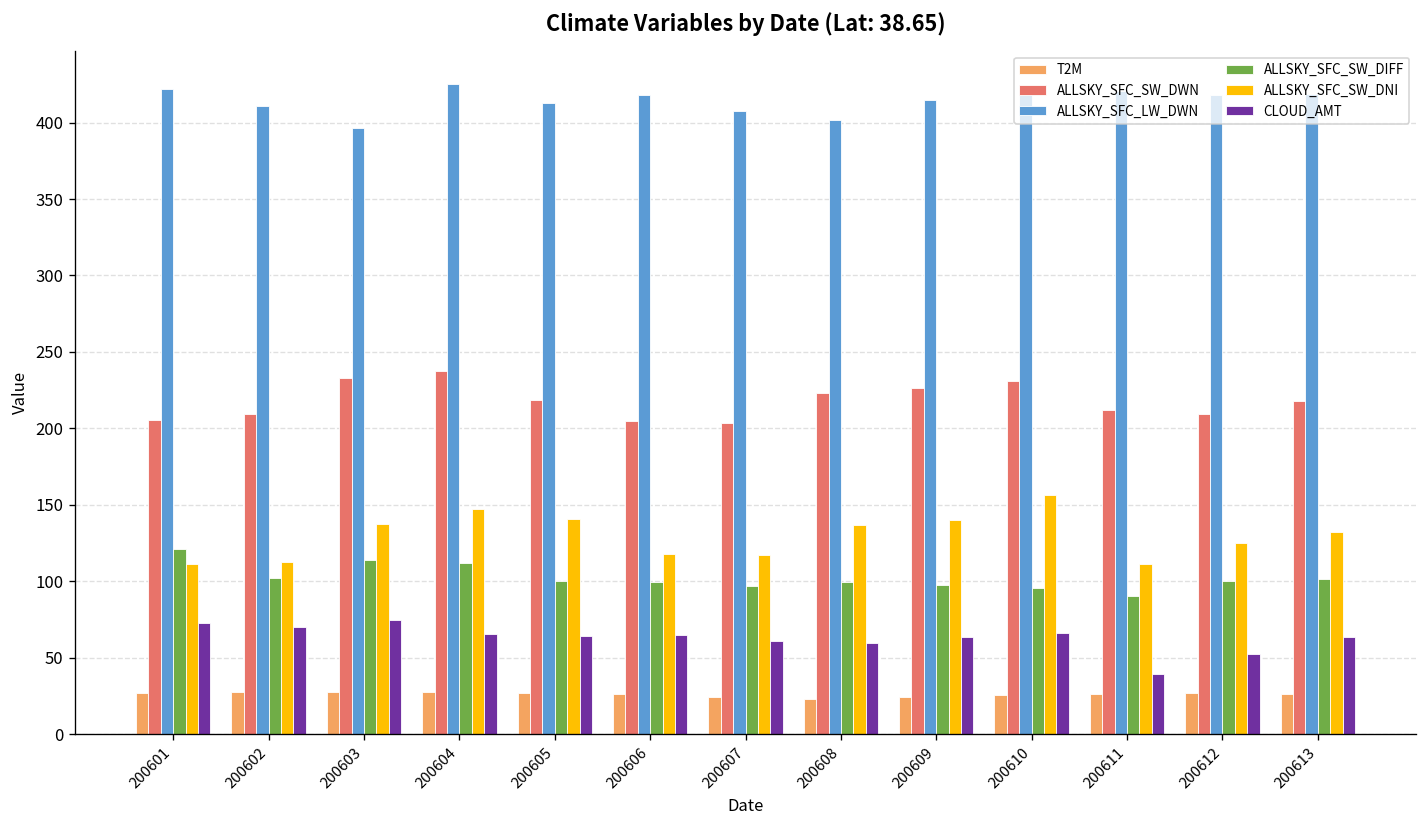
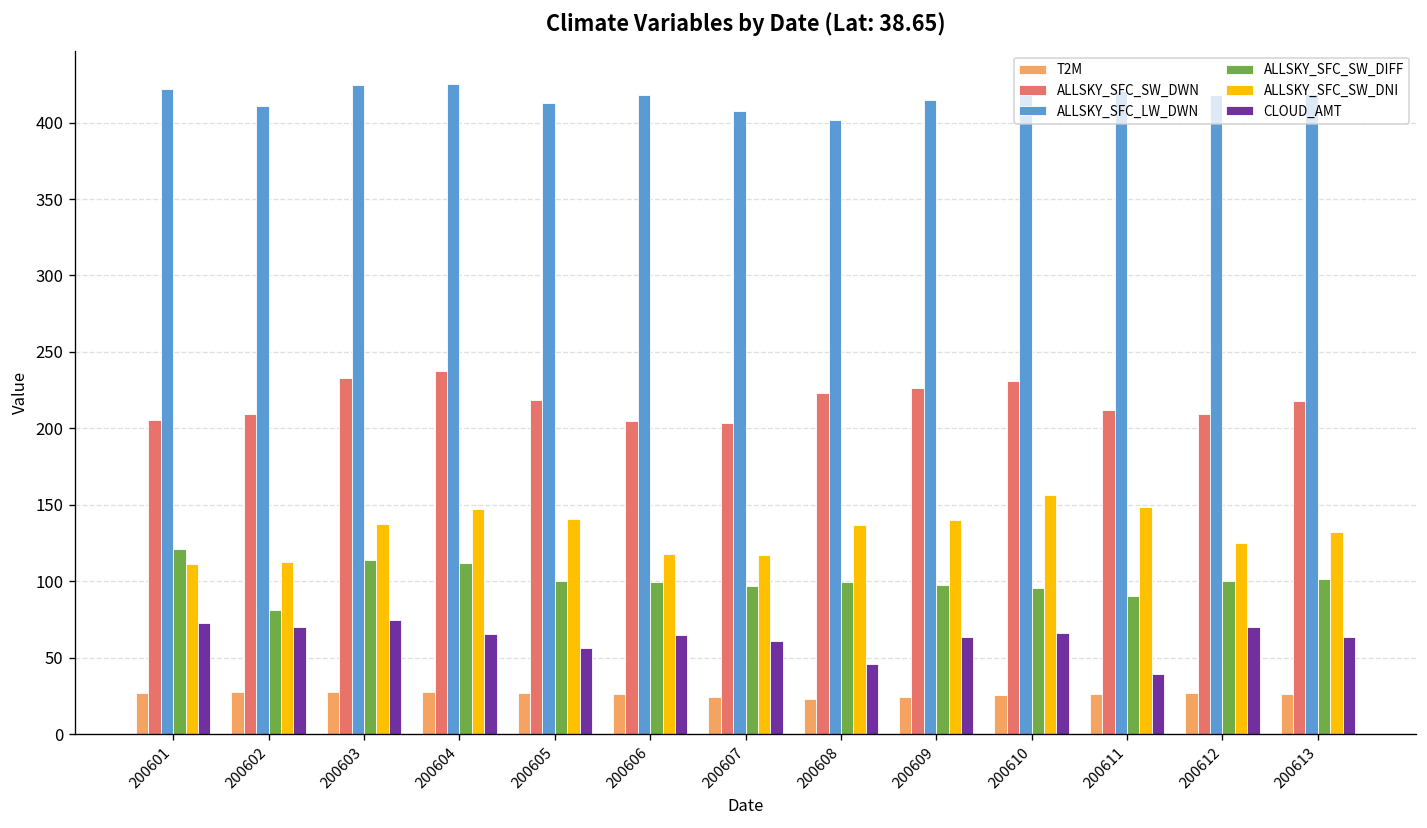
ALLSKY_SFC_SW_DIFF, 200602: 102 -> 81
ALLSKY_SFC_LW_DWN, 200603: 396 -> 424
CLOUD_AMT, 200605: 64 -> 56
CLOUD_AMT, 200608: 60 -> 46
ALLSKY_SFC_SW_DNI, 200611: 111 -> 148
CLOUD_AMT, 200612: 52 -> 70
